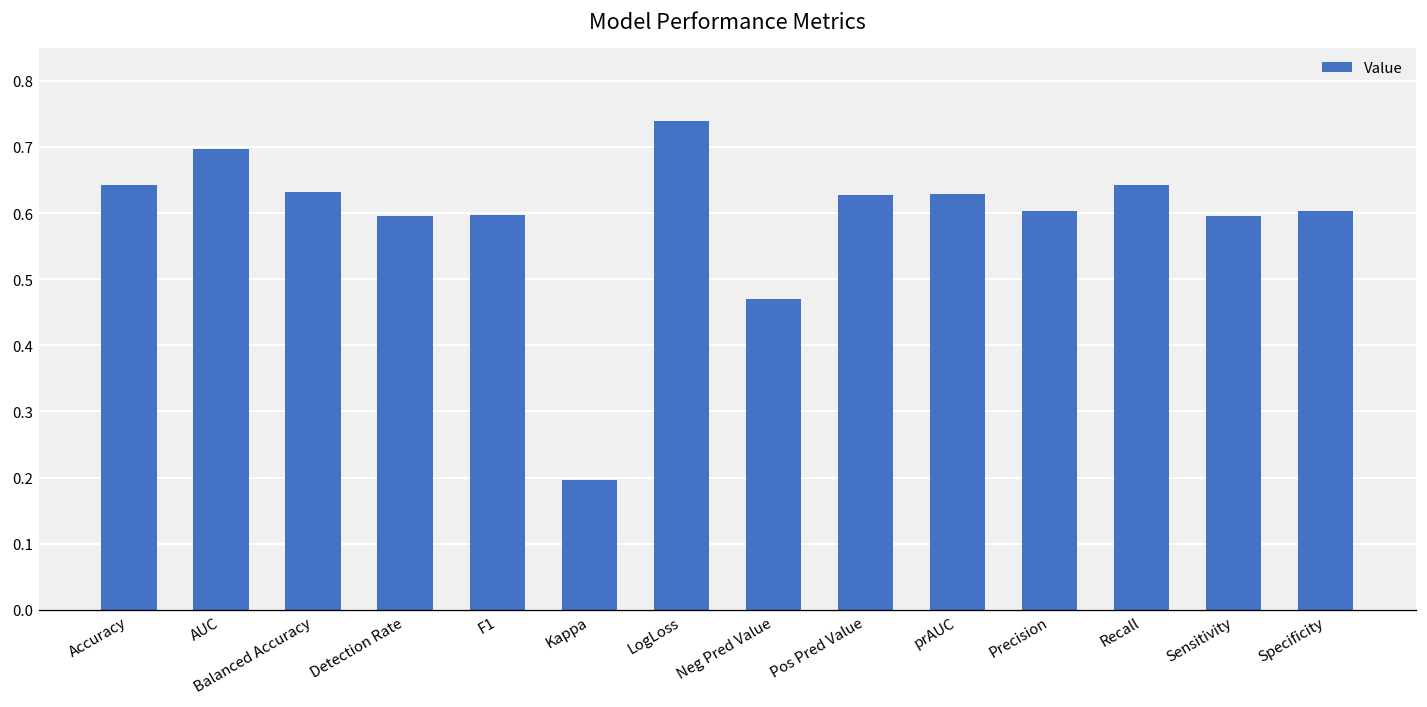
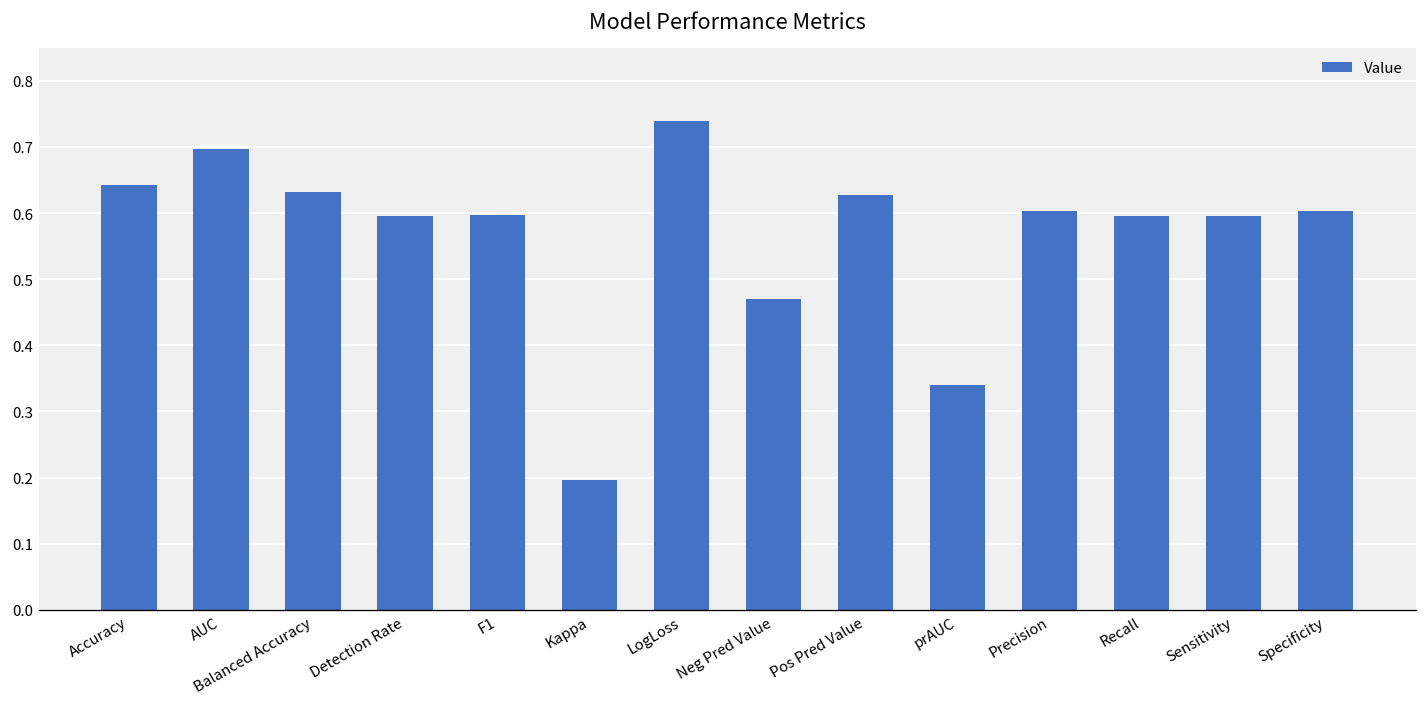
prAUC: 0.63 -> 0.34
Recall: 0.64 -> 0.60
